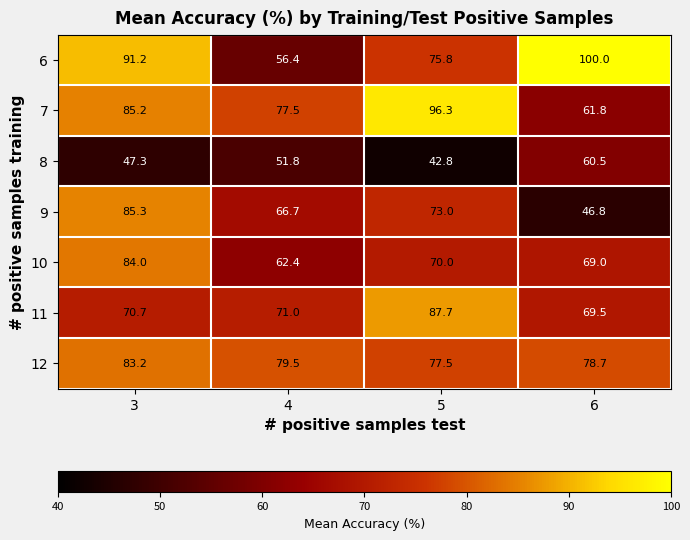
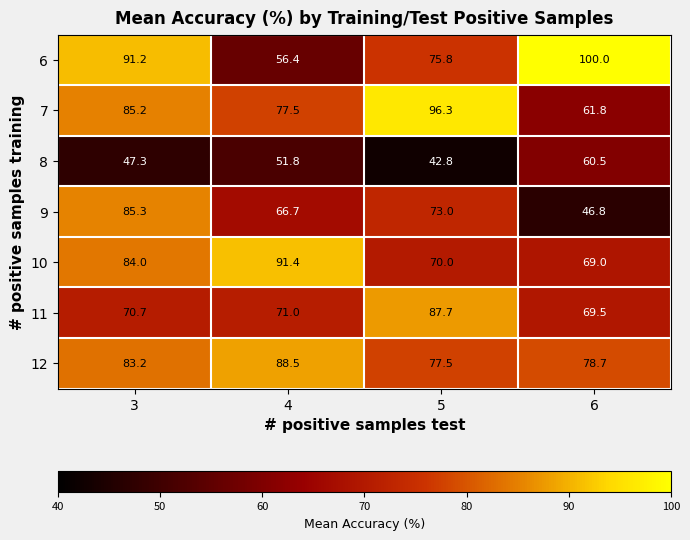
10, 4: 62.4 -> 91.4
12, 4: 79.5 -> 88.5
